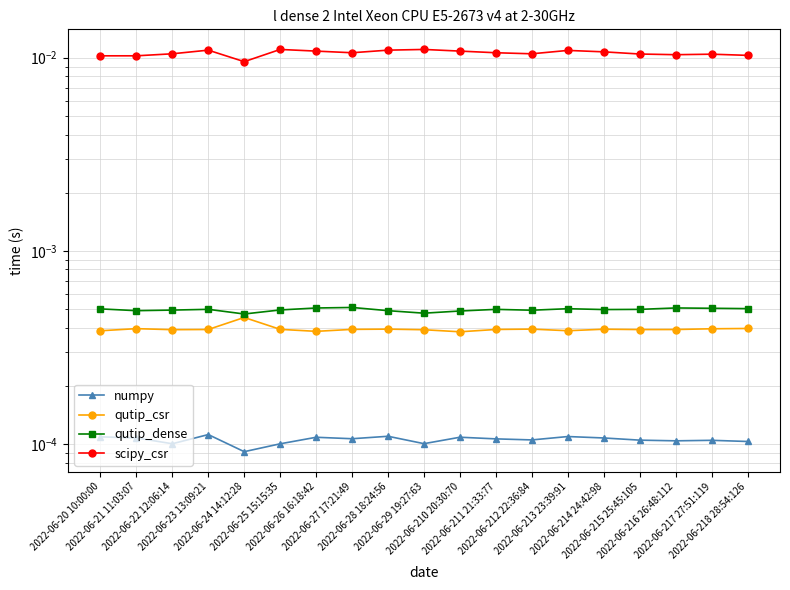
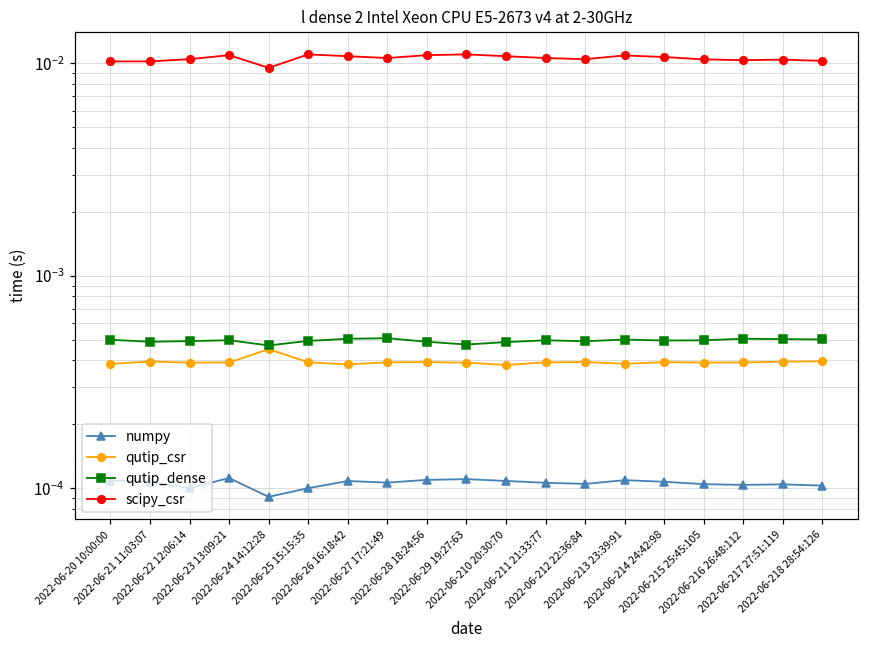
numpy, 2022-06-29 19:27:63: 0.00010 -> 0.00011
